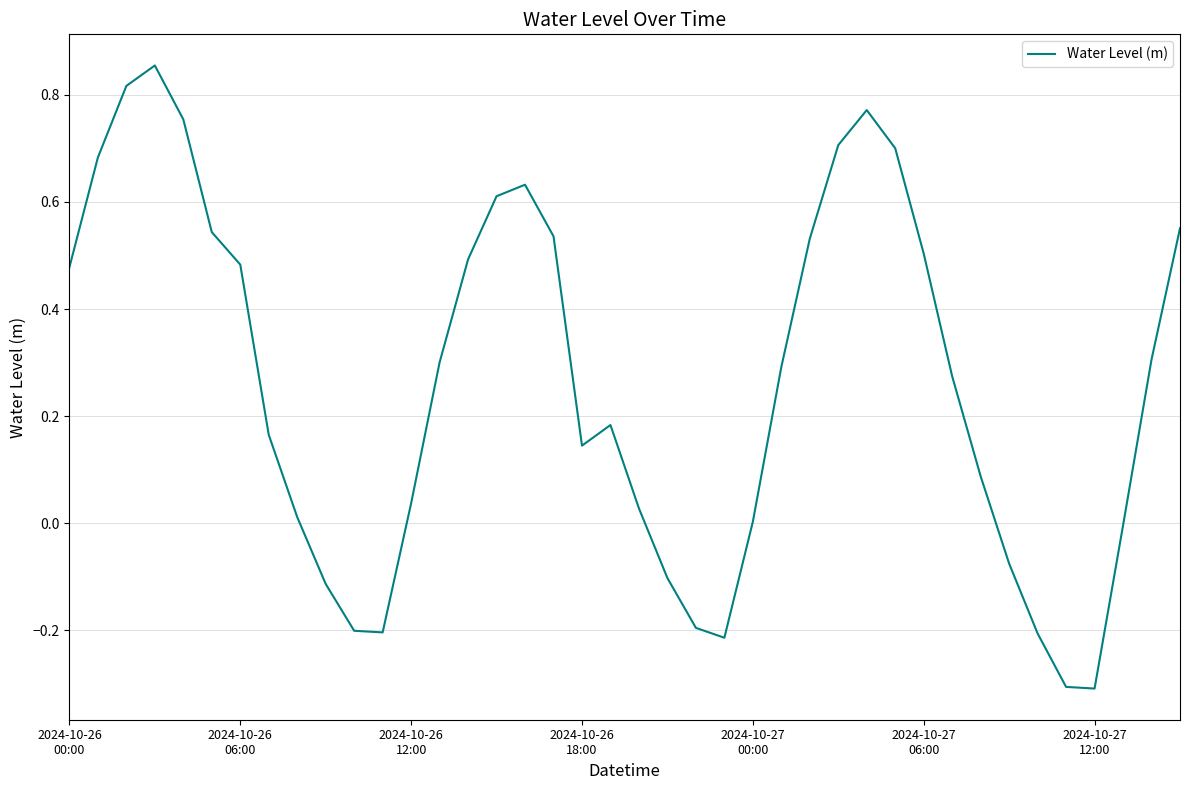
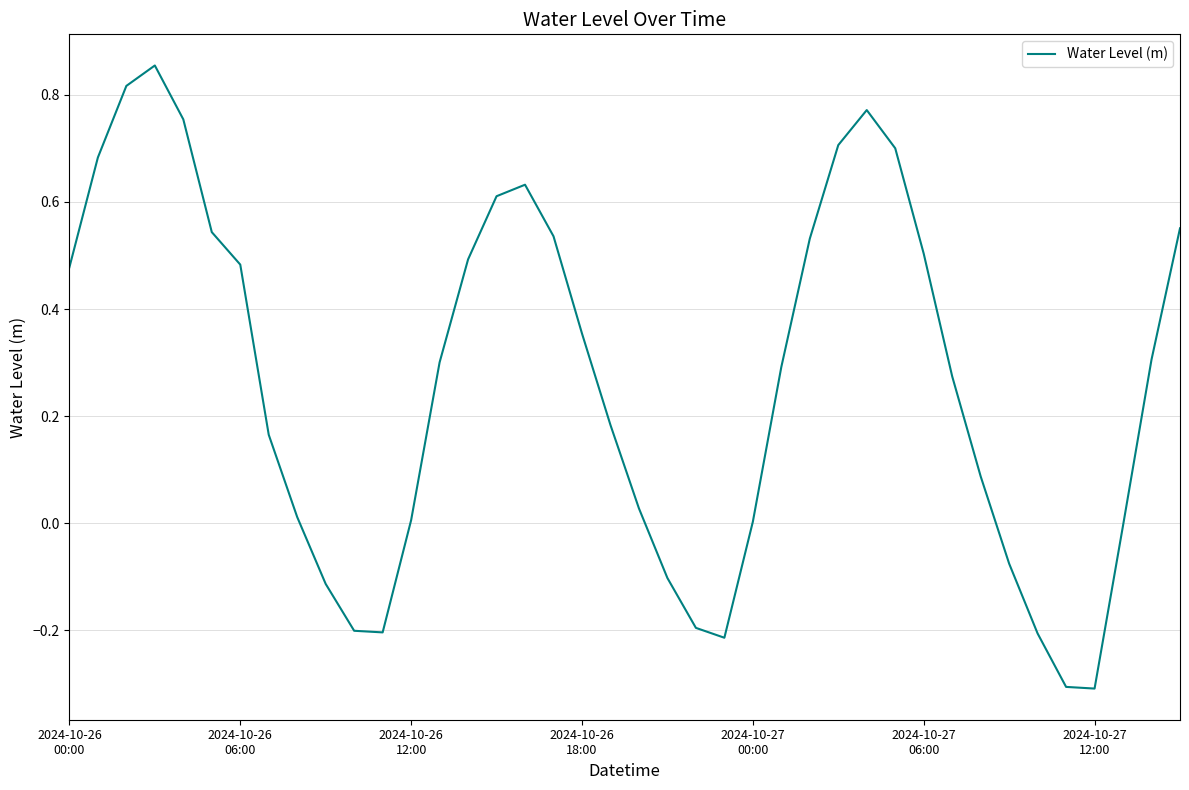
2024-10-26 12:00: 0.04 -> 0.01
2024-10-26 18:00: 0.14 -> 0.35
